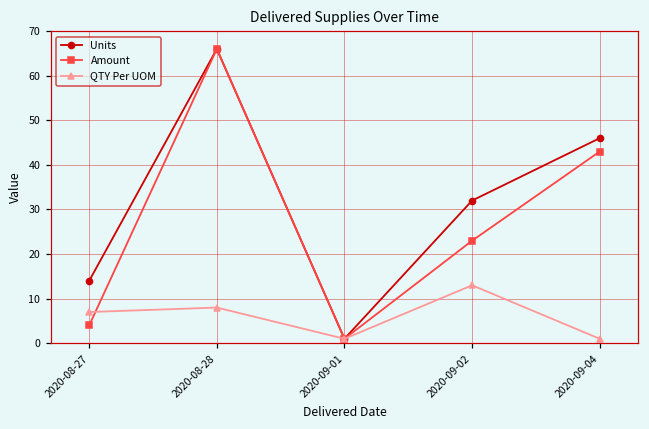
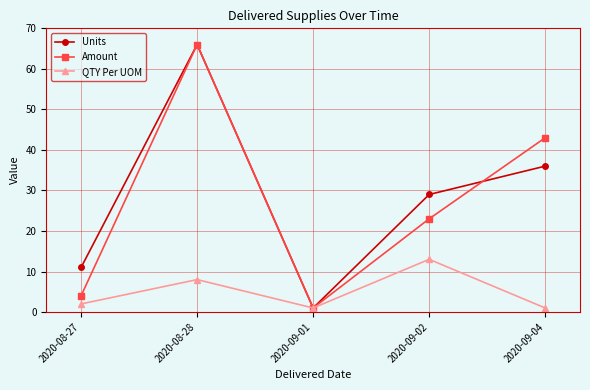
Units, 2020-08-27: 14 -> 11
QTY Per UOM, 2020-08-27: 7 -> 2
Units, 2020-09-02: 32 -> 29
Units, 2020-09-04: 46 -> 36
